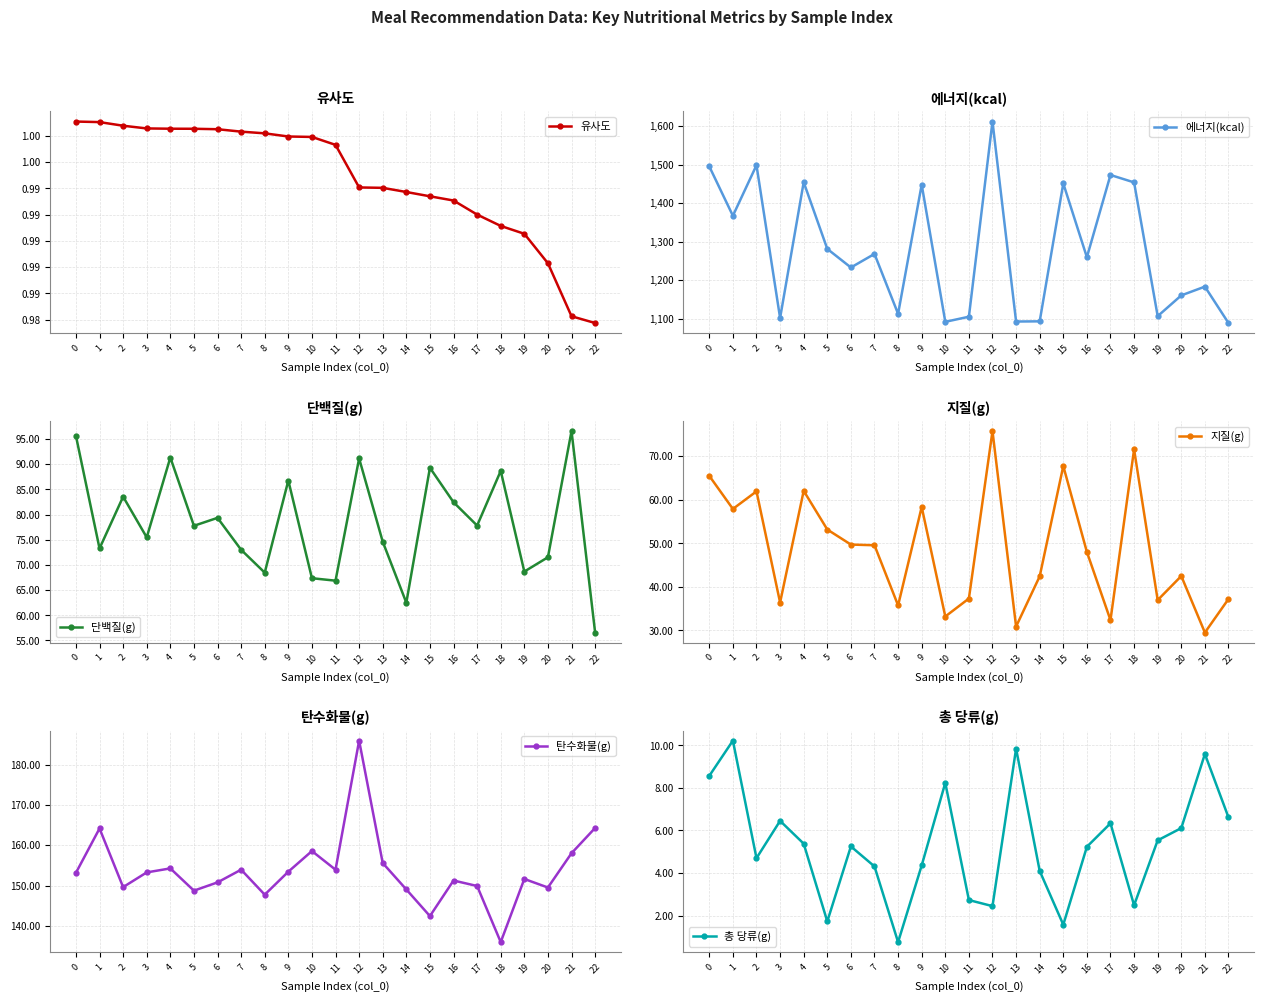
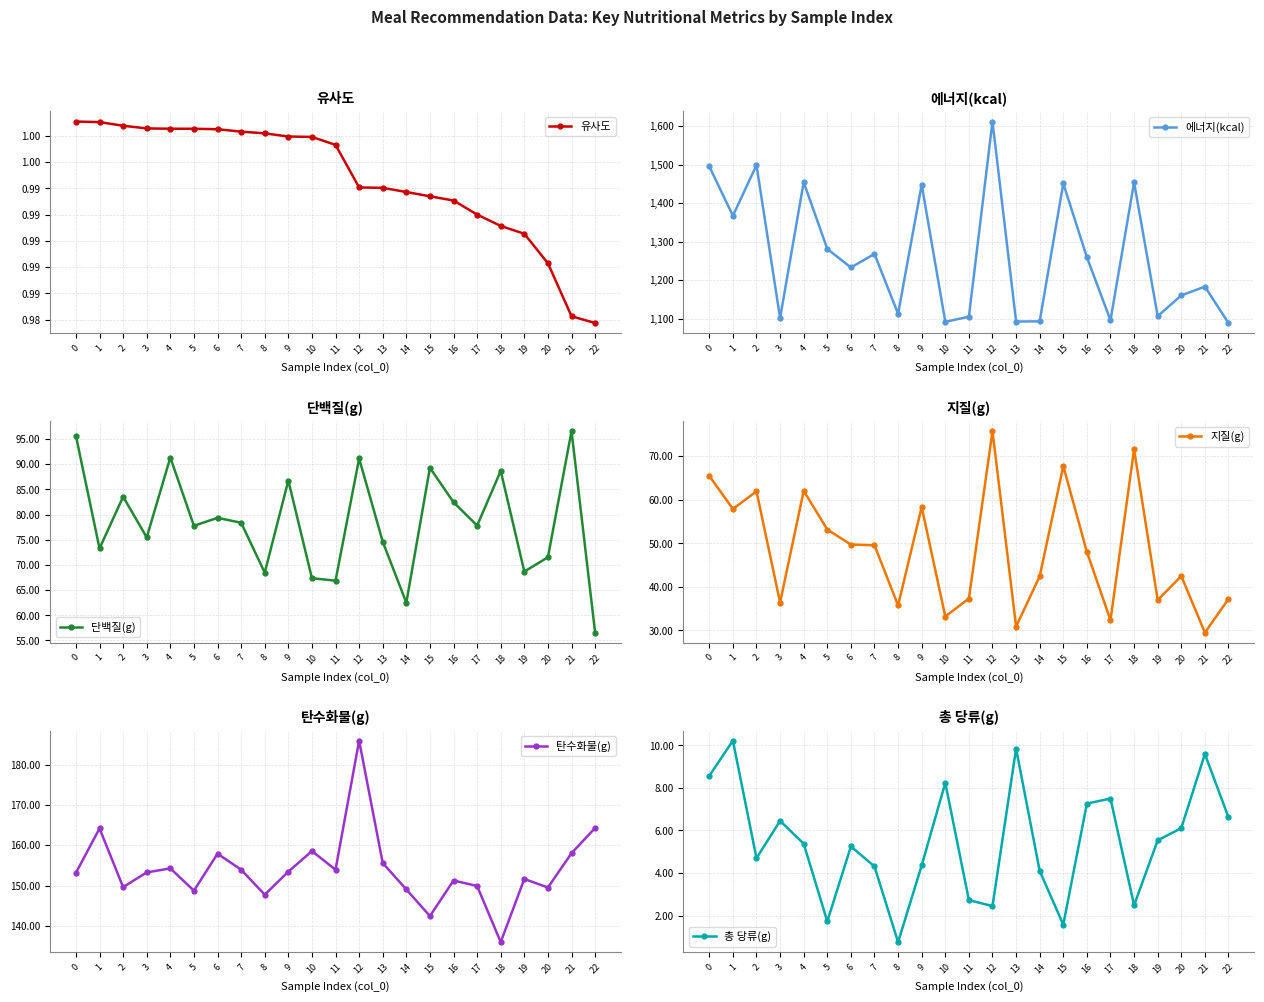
에너지(kcal), 17: 1,470 -> 1,100
단백질(g), 7: 73 -> 78
탄수화물(g), 6: 151 -> 158
총 당류(g), 16: 5.2 -> 7.3
총 당류(g), 17: 6.3 -> 7.5
